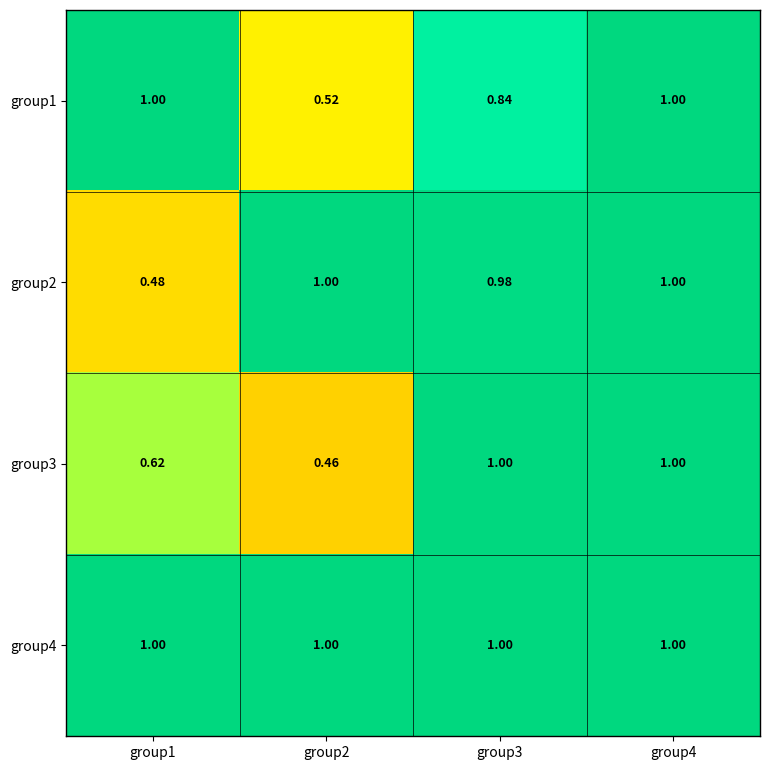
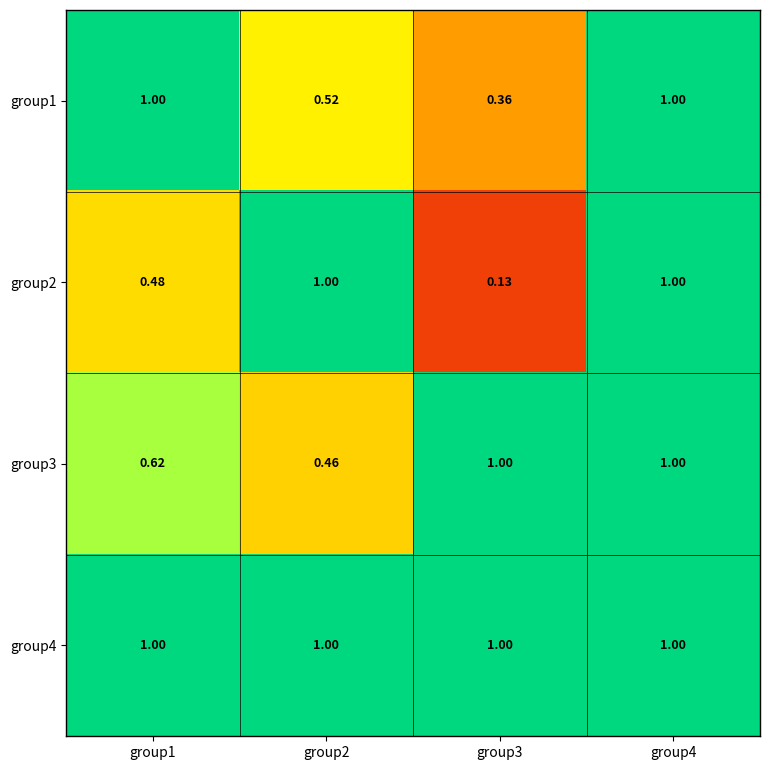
group1, group3: 0.84 -> 0.36
group2, group3: 0.98 -> 0.13
